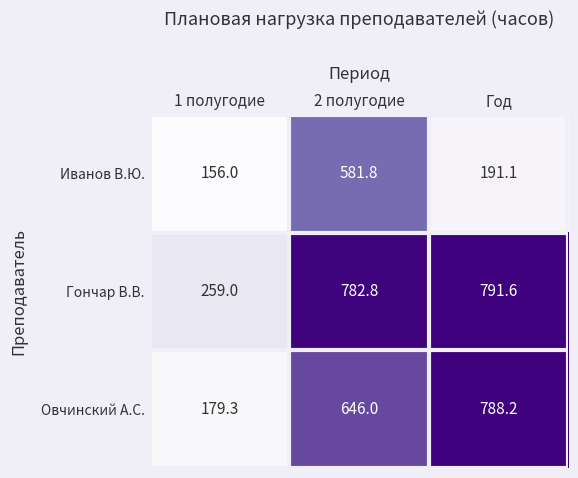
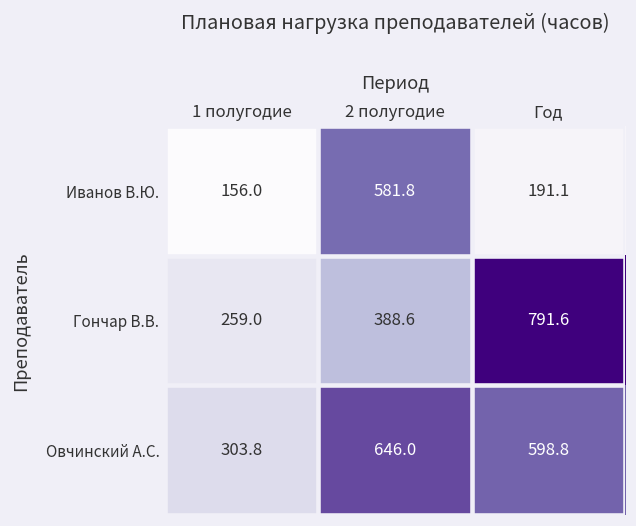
Гончар В.В., 2 полугодие: 782.8 -> 388.6
Овчинский А.С., 1 полугодие: 179.3 -> 303.8
Овчинский А.С., Год: 788.2 -> 598.8
